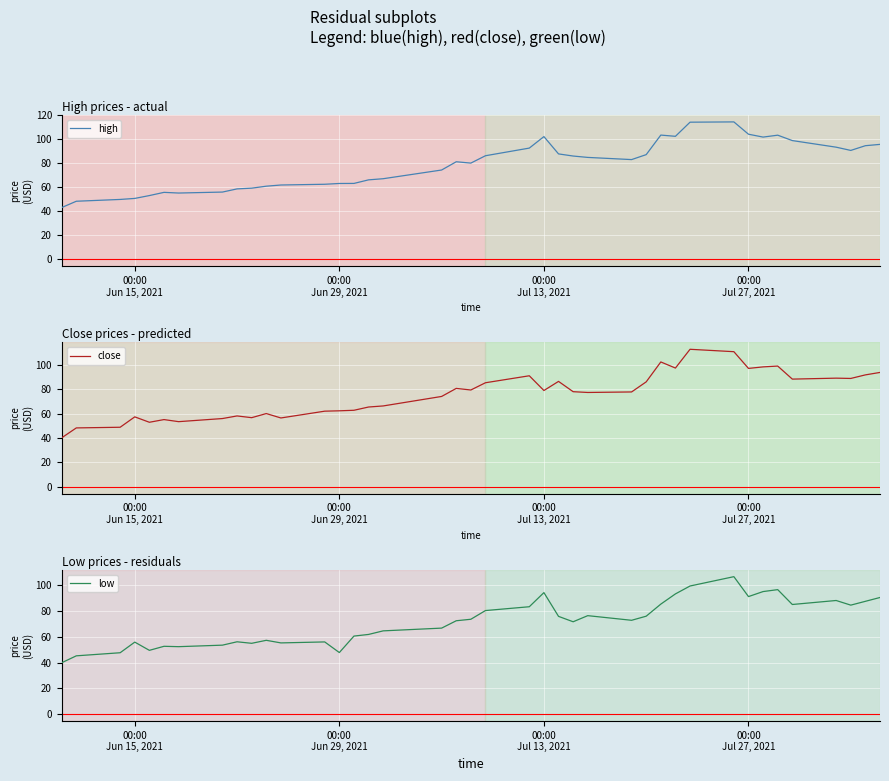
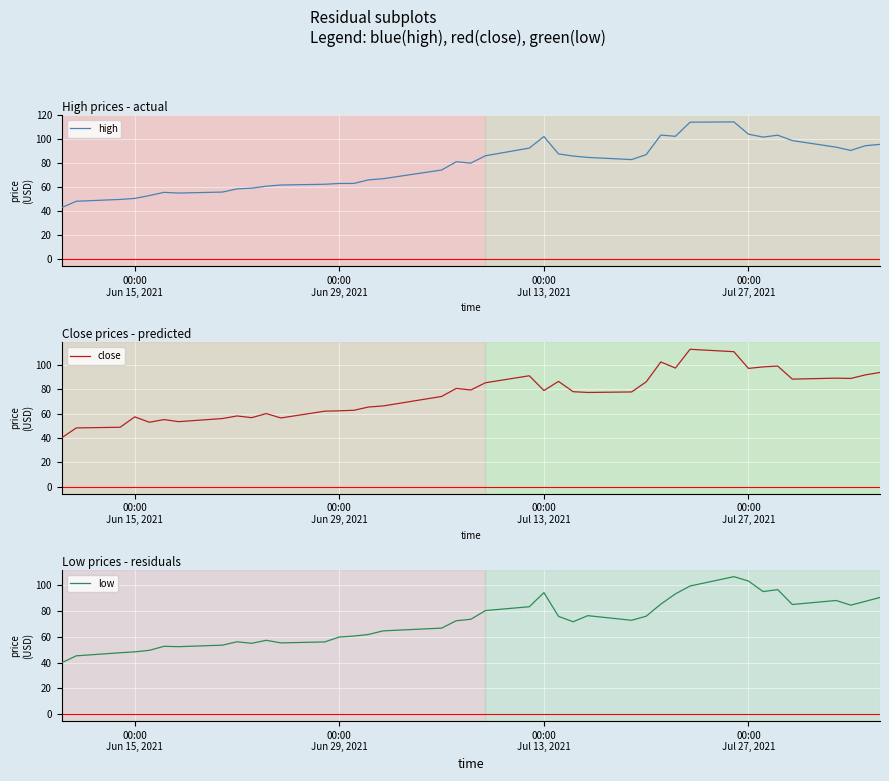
Low prices - residuals, 00:00 Jun 15, 2021: 56 -> 48
Low prices - residuals, 00:00 Jun 29, 2021: 48 -> 60
Low prices - residuals, 00:00 Jul 27, 2021: 91 -> 103
